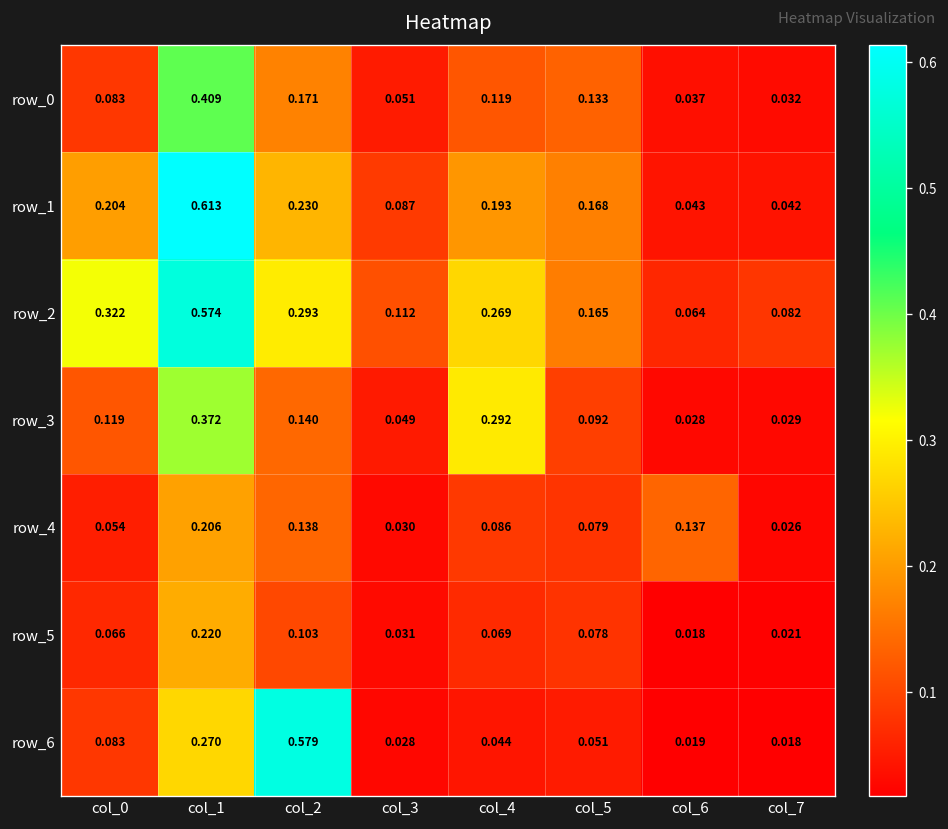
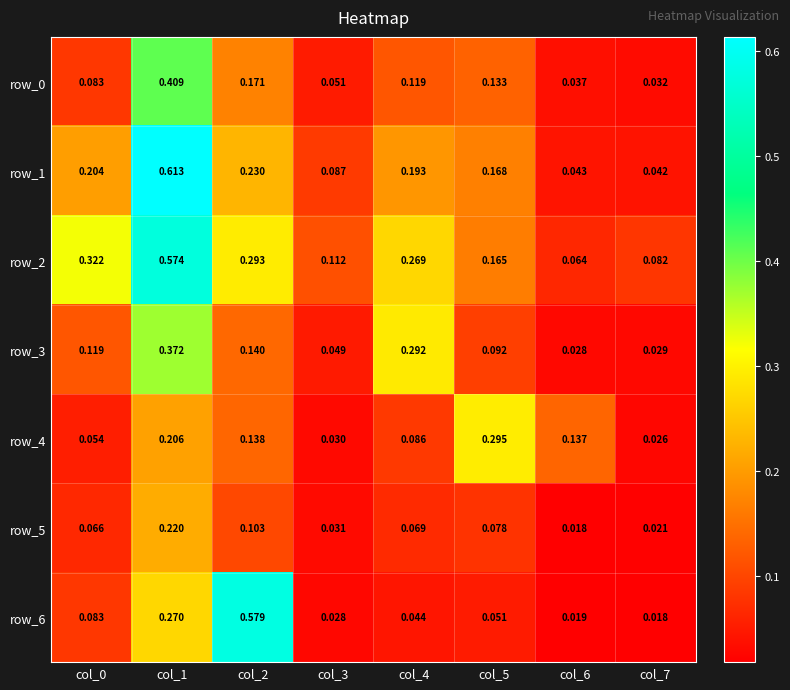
row_4, col_5: 0.079 -> 0.295
